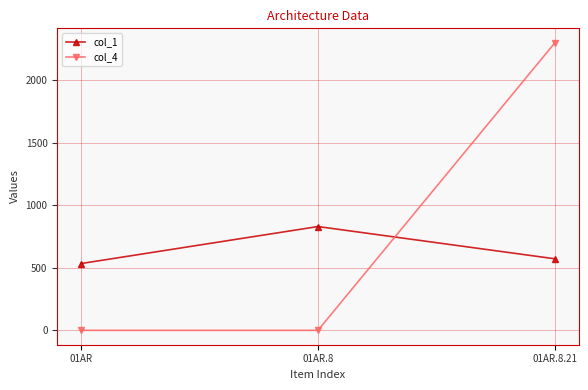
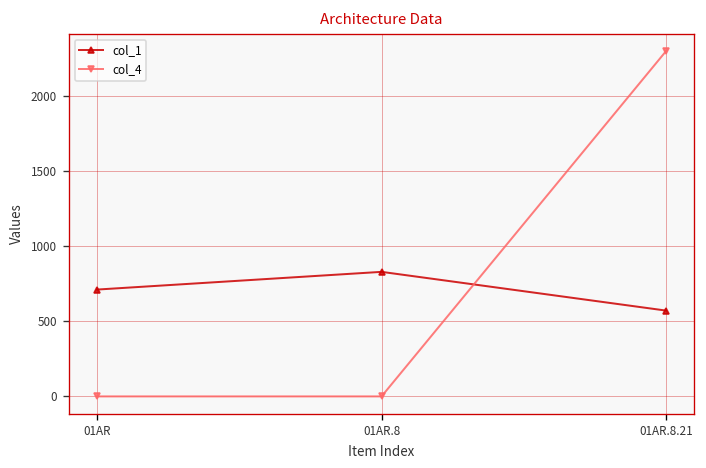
col_1, 01AR: 530 -> 710
